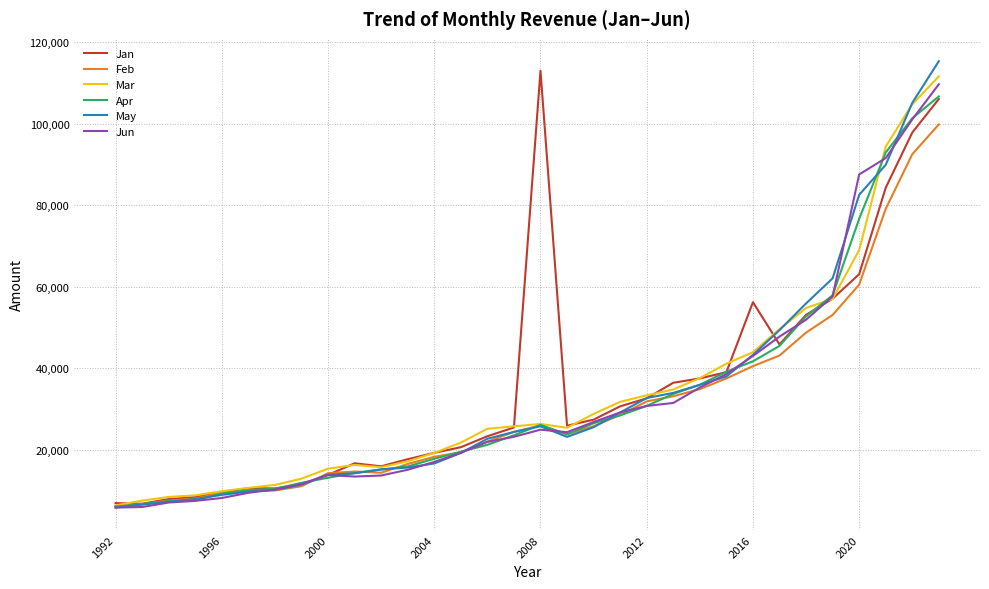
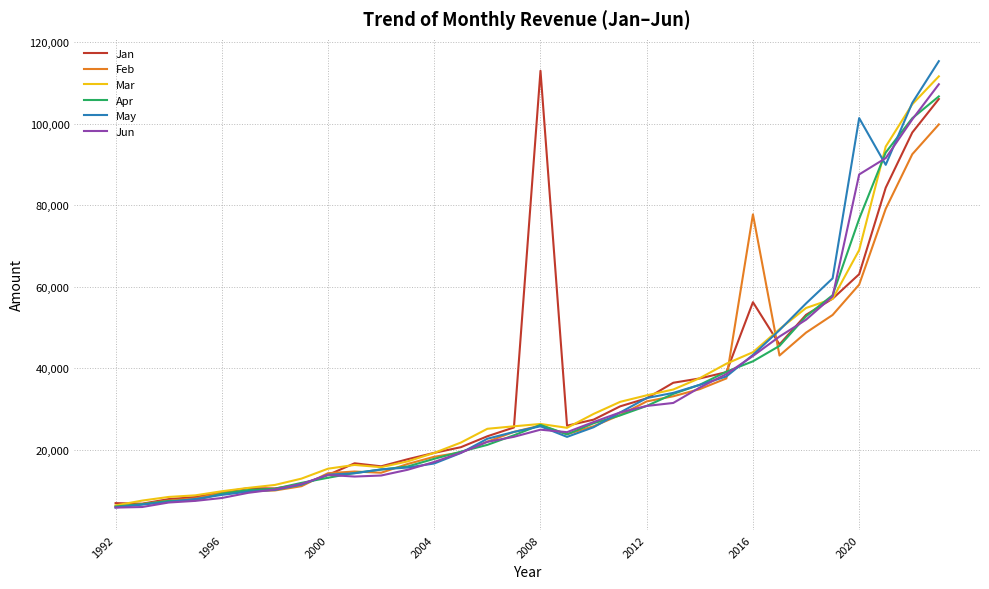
Feb, 2016: 41,000 -> 78,000
May, 2020: 83,000 -> 101,000
